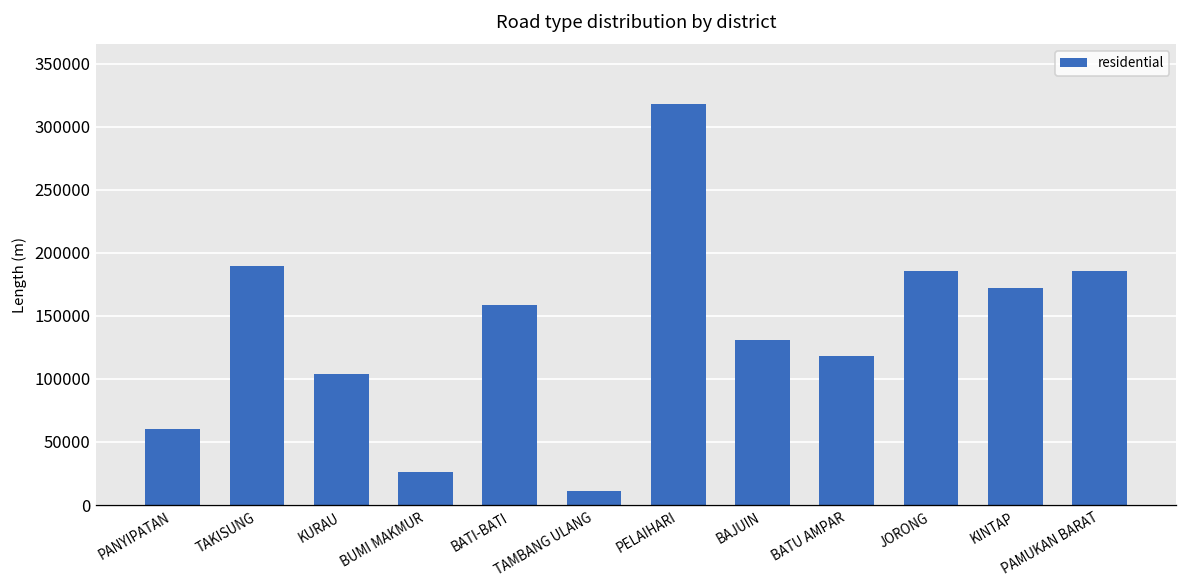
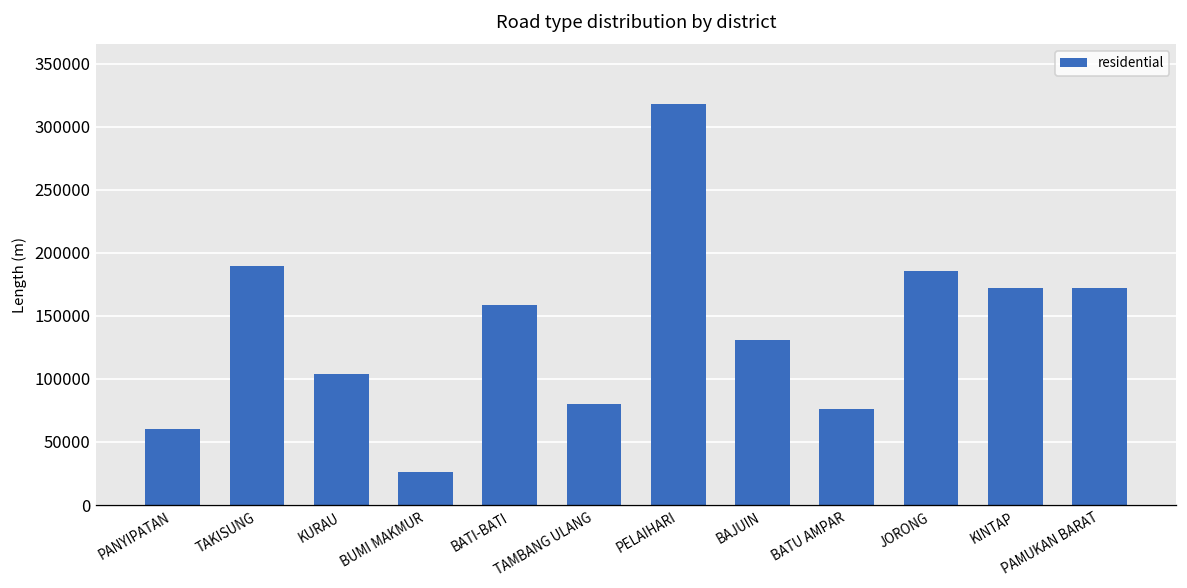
TAMBANG ULANG: 11000 -> 80000
BATU AMPAR: 118000 -> 76000
PAMUKAN BARAT: 185000 -> 172000
